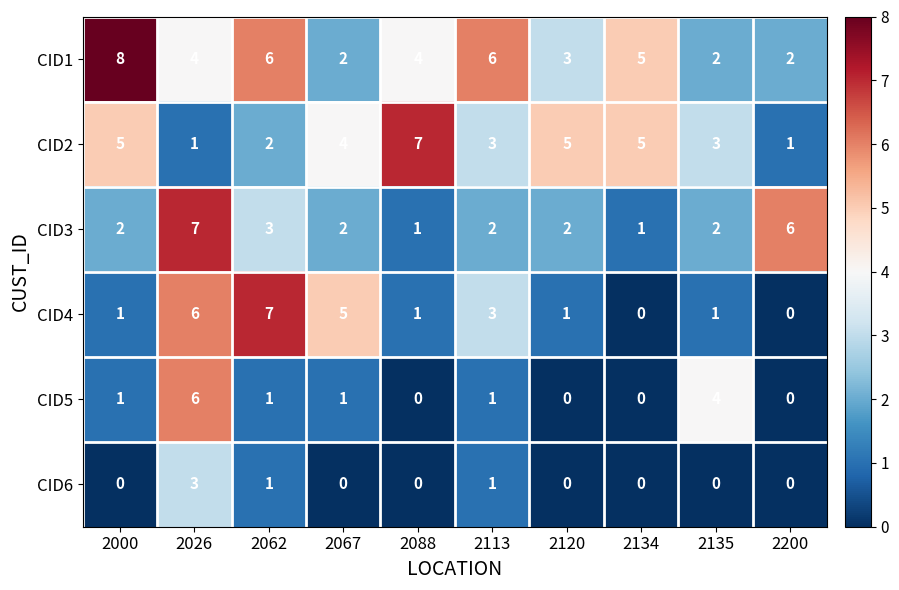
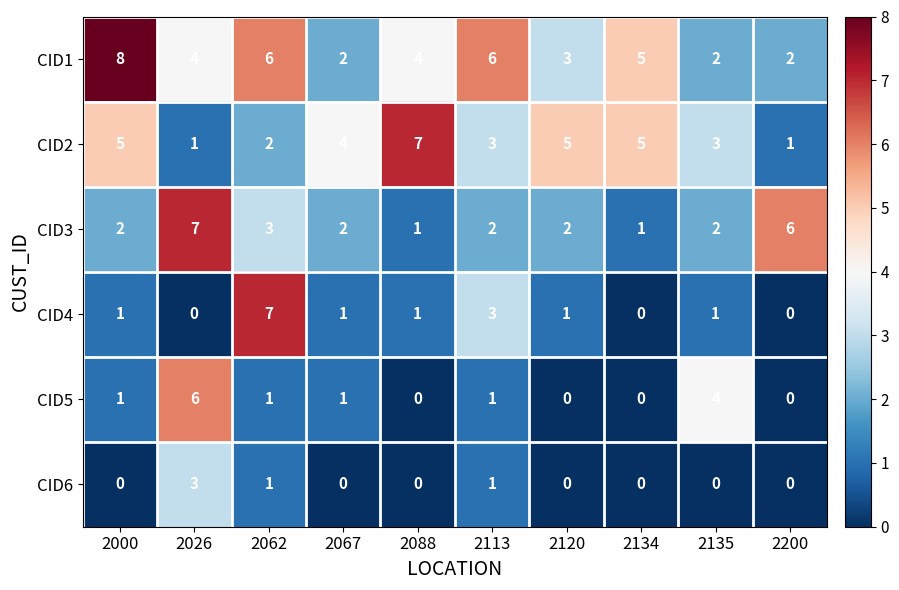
CID4, 2026: 6 -> 0
CID4, 2067: 5 -> 1
